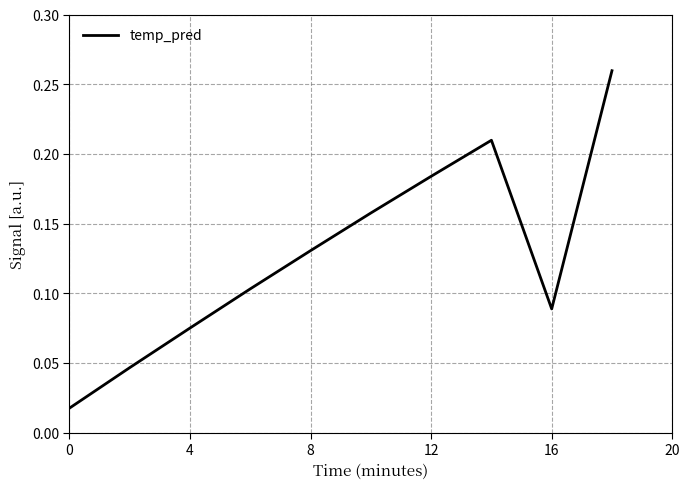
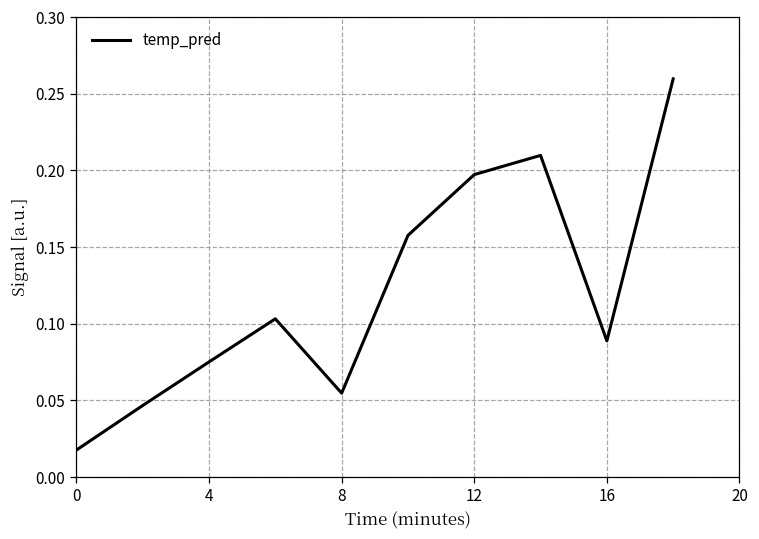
8: 0.131 -> 0.055
12: 0.184 -> 0.197
